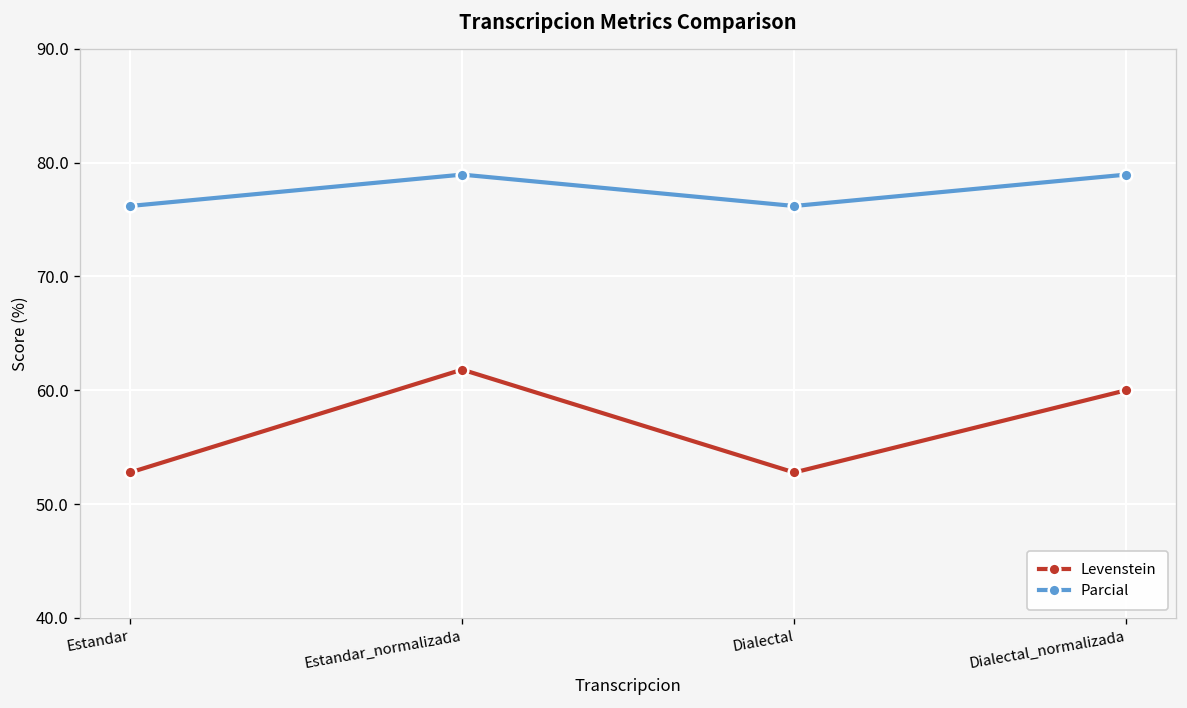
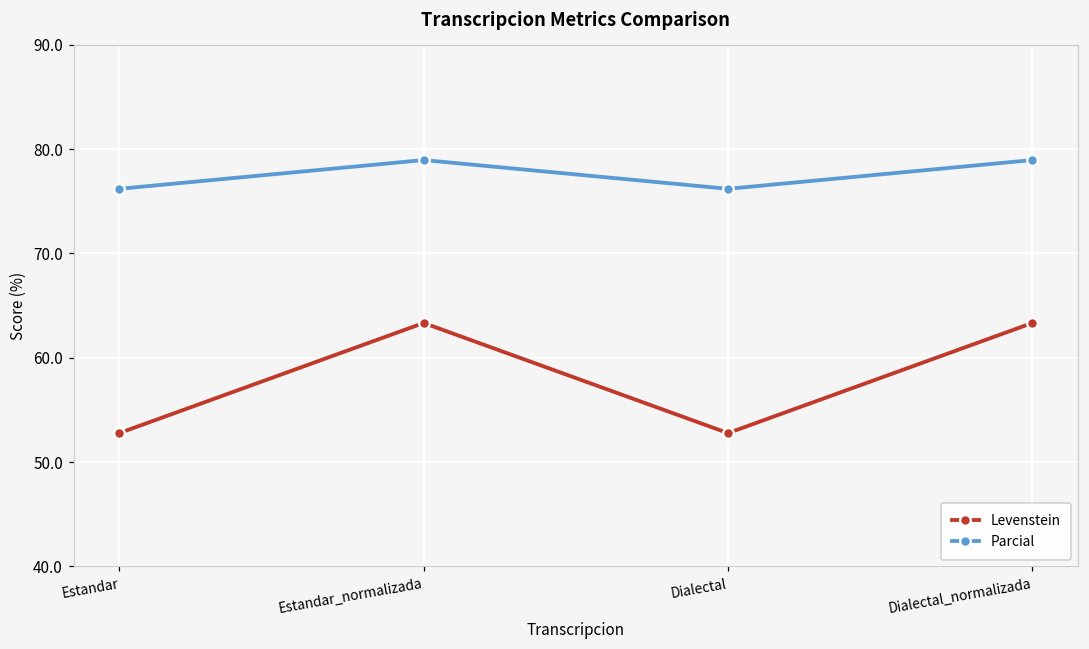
Levenstein, Estandar_normalizada: 62 -> 63
Levenstein, Dialectal_normalizada: 60 -> 63
